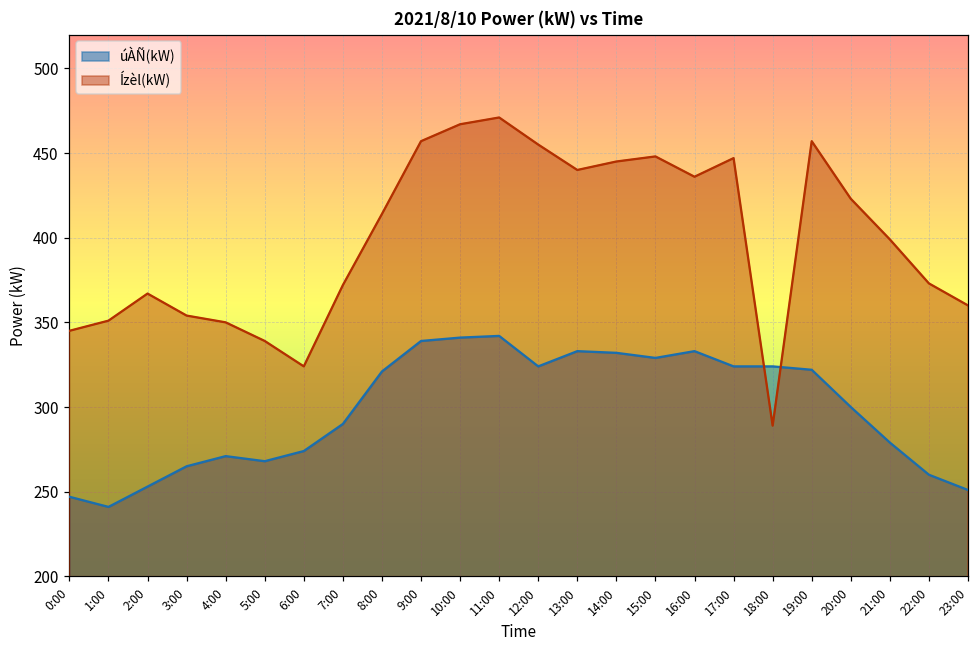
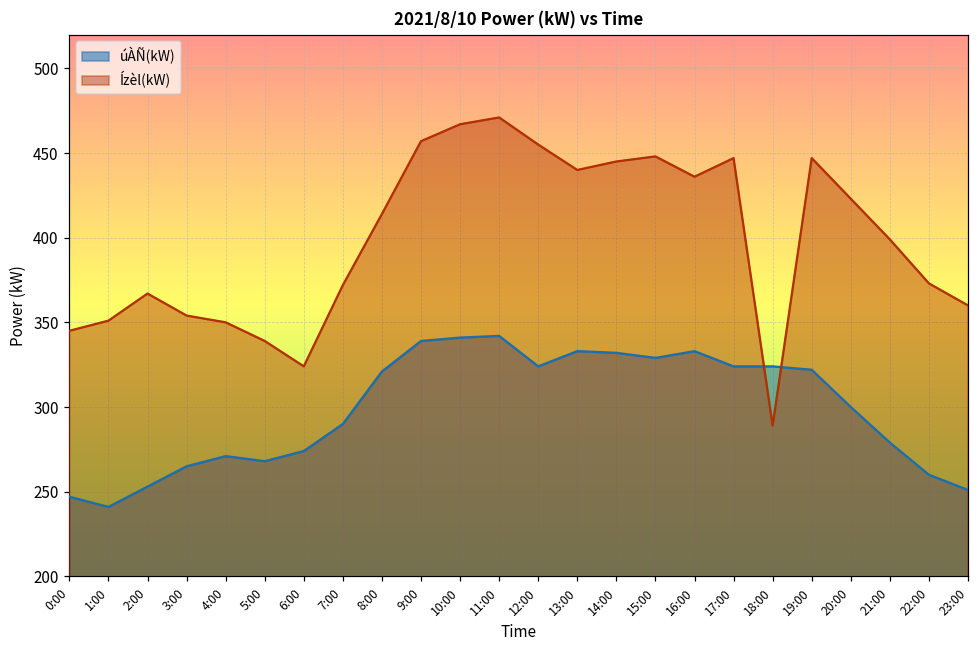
Ízèl(kW), 19:00: 457 -> 447
